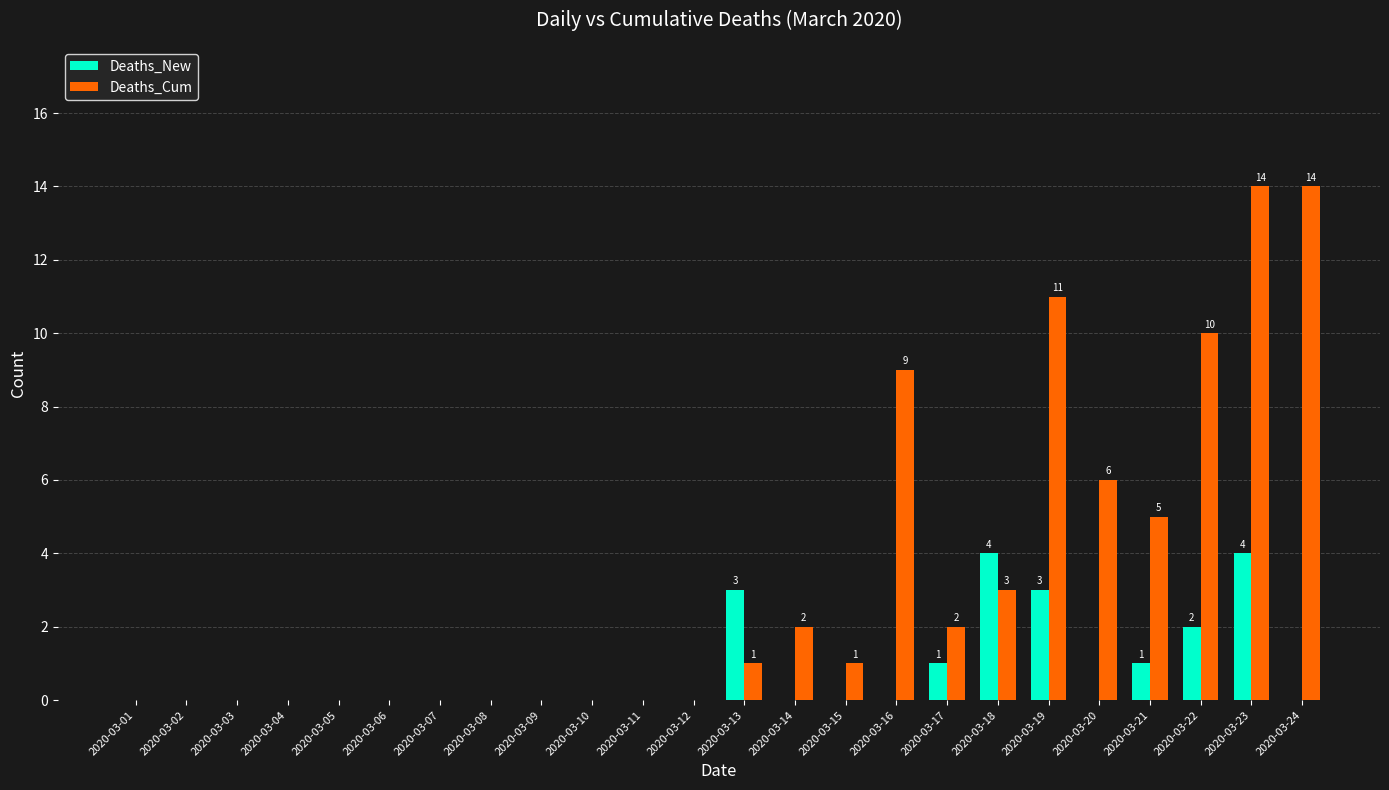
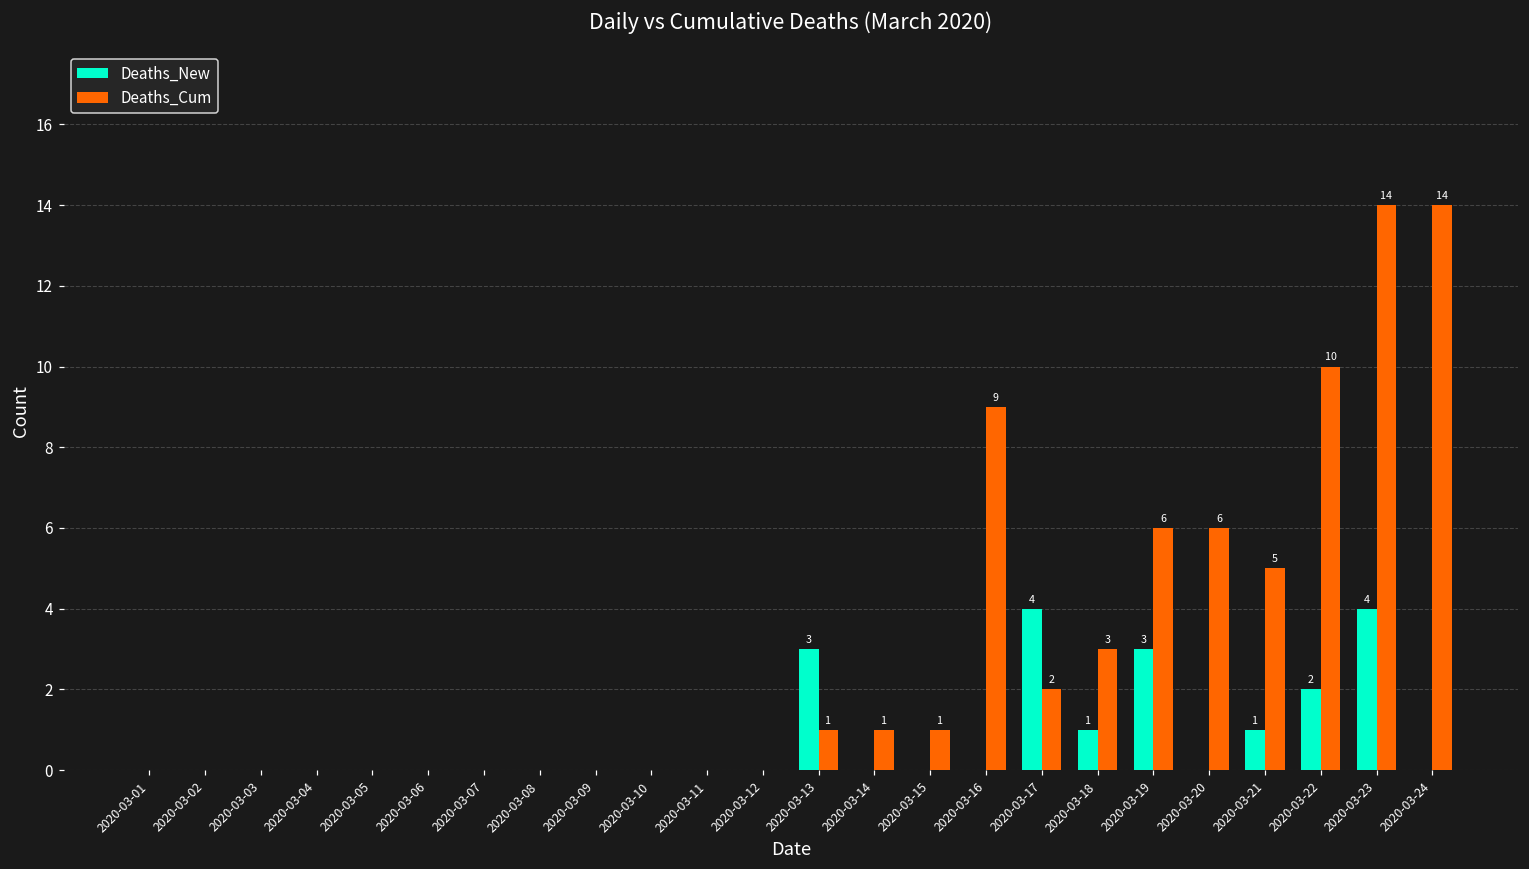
Deaths_Cum, 2020-03-14: 2 -> 1
Deaths_New, 2020-03-17: 1 -> 4
Deaths_New, 2020-03-18: 4 -> 1
Deaths_Cum, 2020-03-19: 11 -> 6
